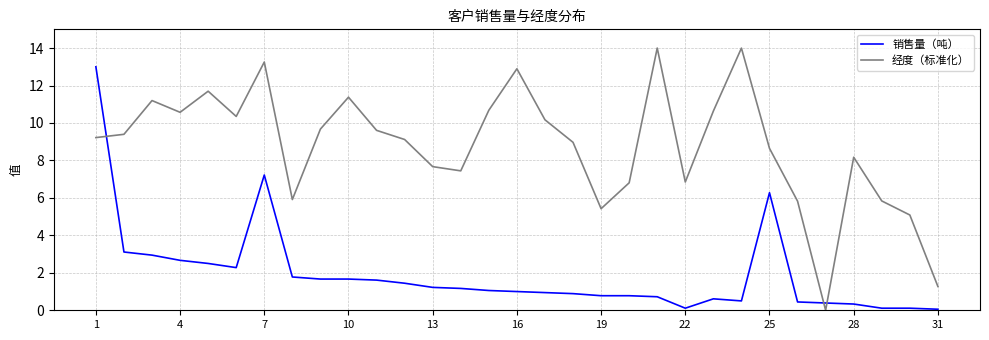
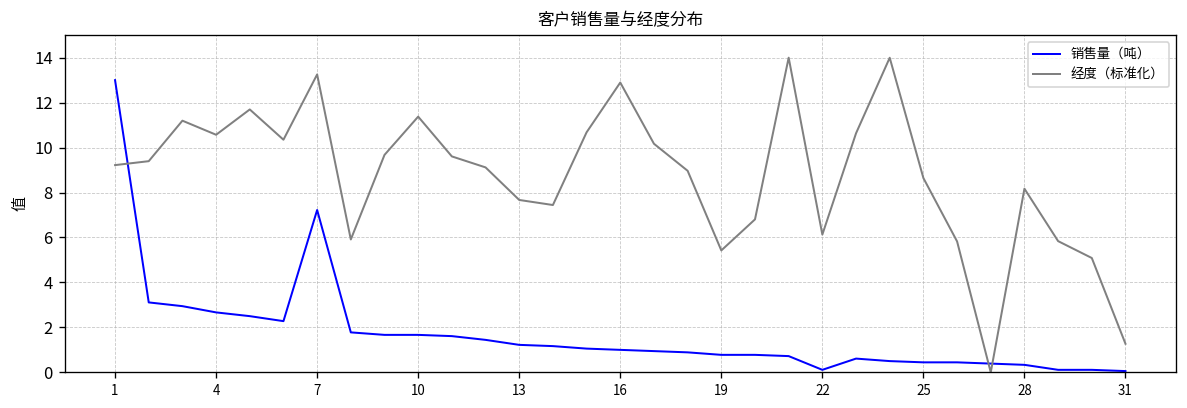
经度（标准化）, 22: 6.8 -> 6.1
销售量（吨）, 25: 6.3 -> 0.4
